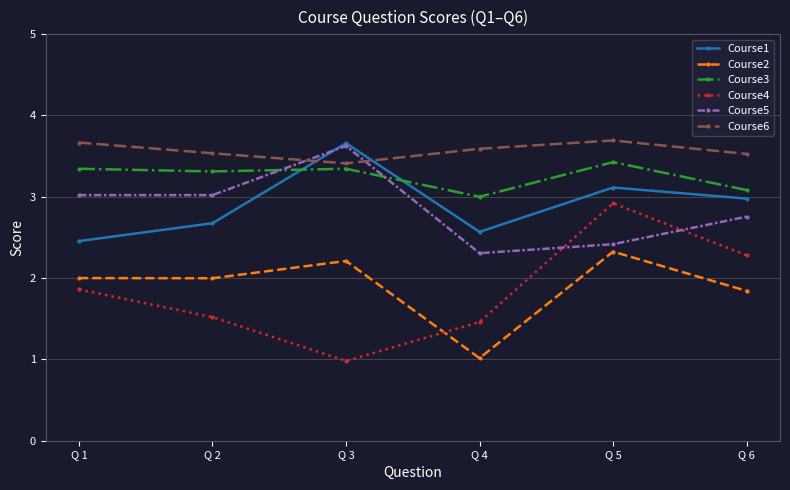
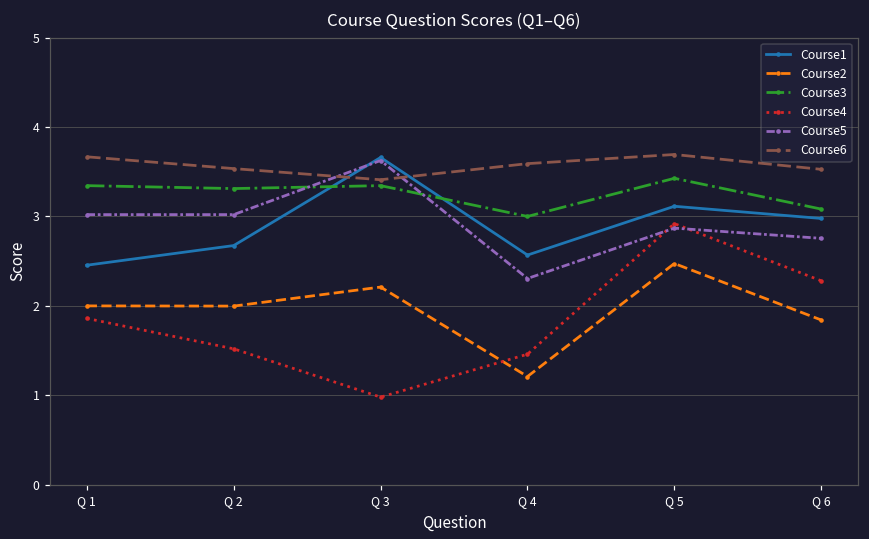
Course2, Q 4: 1.0 -> 1.2
Course2, Q 5: 2.3 -> 2.5
Course5, Q 5: 2.4 -> 2.9
